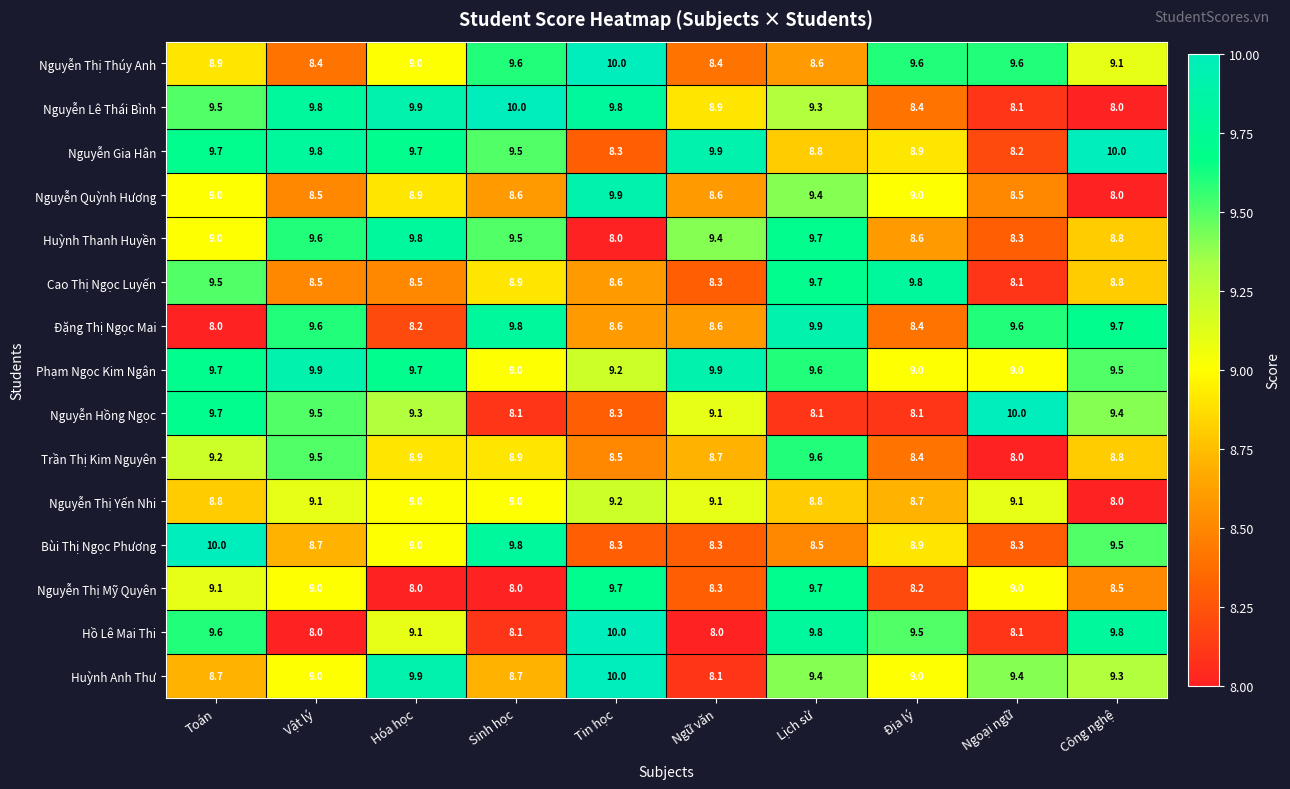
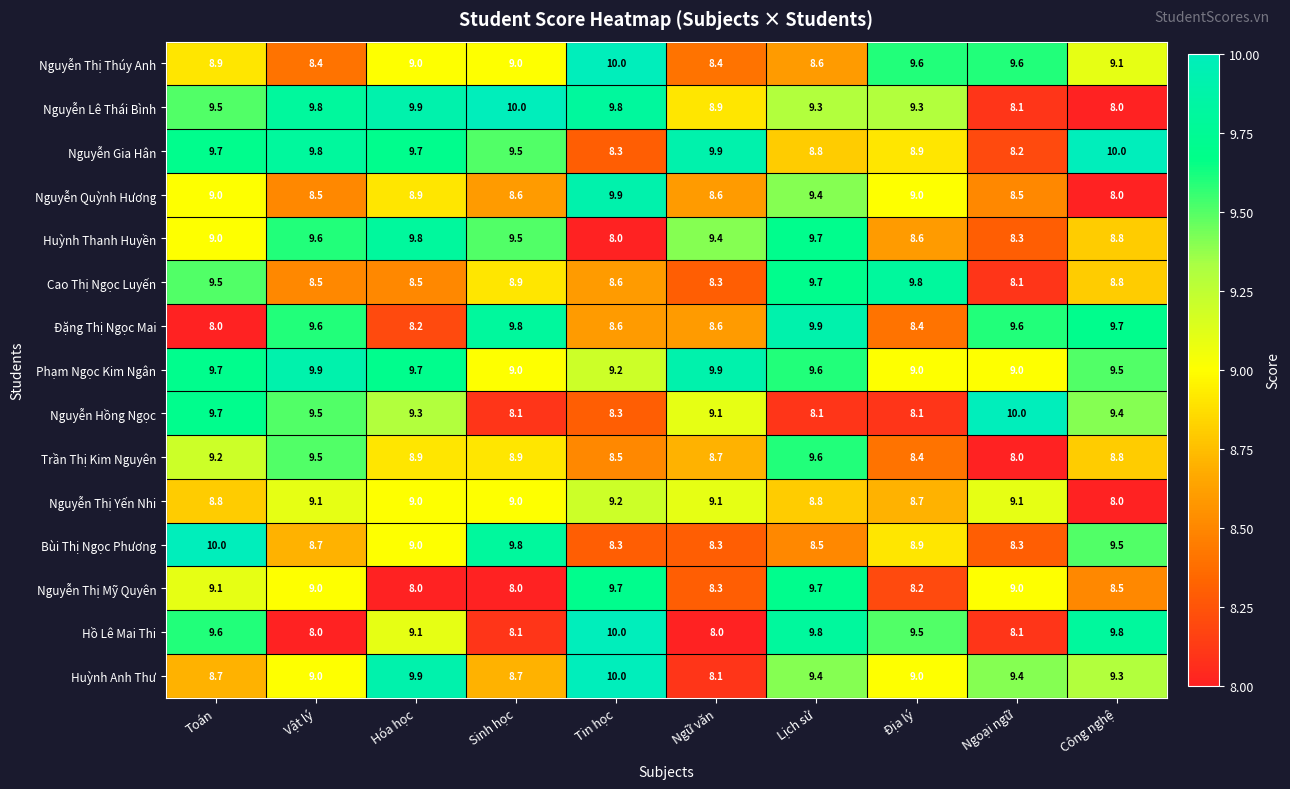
Nguyễn Thị Thúy Anh, Sinh học: 9.6 -> 9.0
Nguyễn Lê Thái Bình, Địa lý: 8.4 -> 9.3
